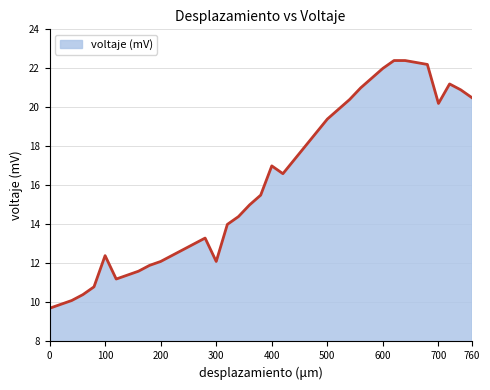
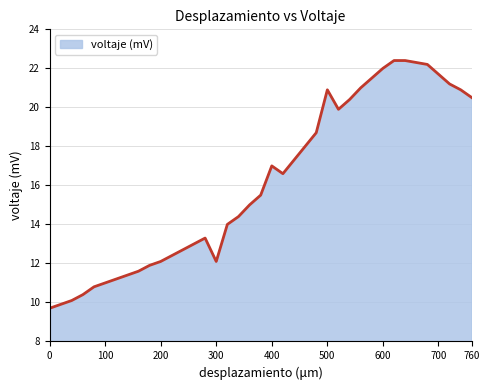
100: 12.4 -> 11.0
500: 19.4 -> 20.9
700: 20.2 -> 21.7
